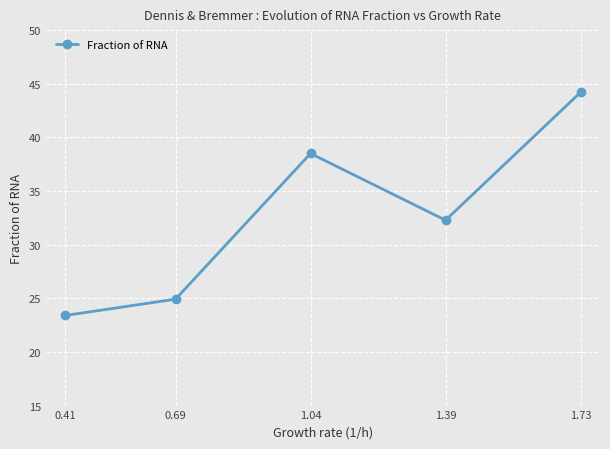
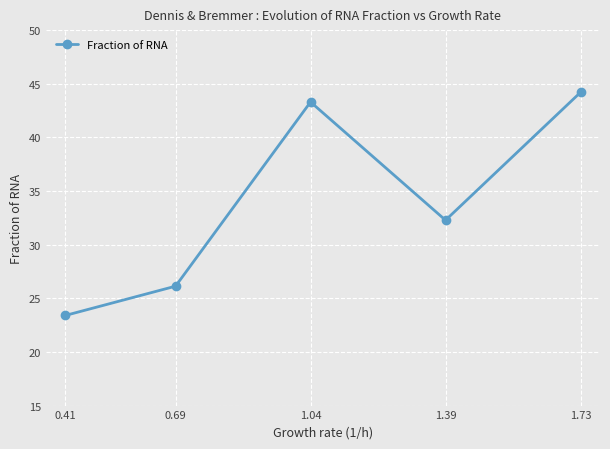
0.69: 24.9 -> 26.1
1.04: 38.5 -> 43.3
